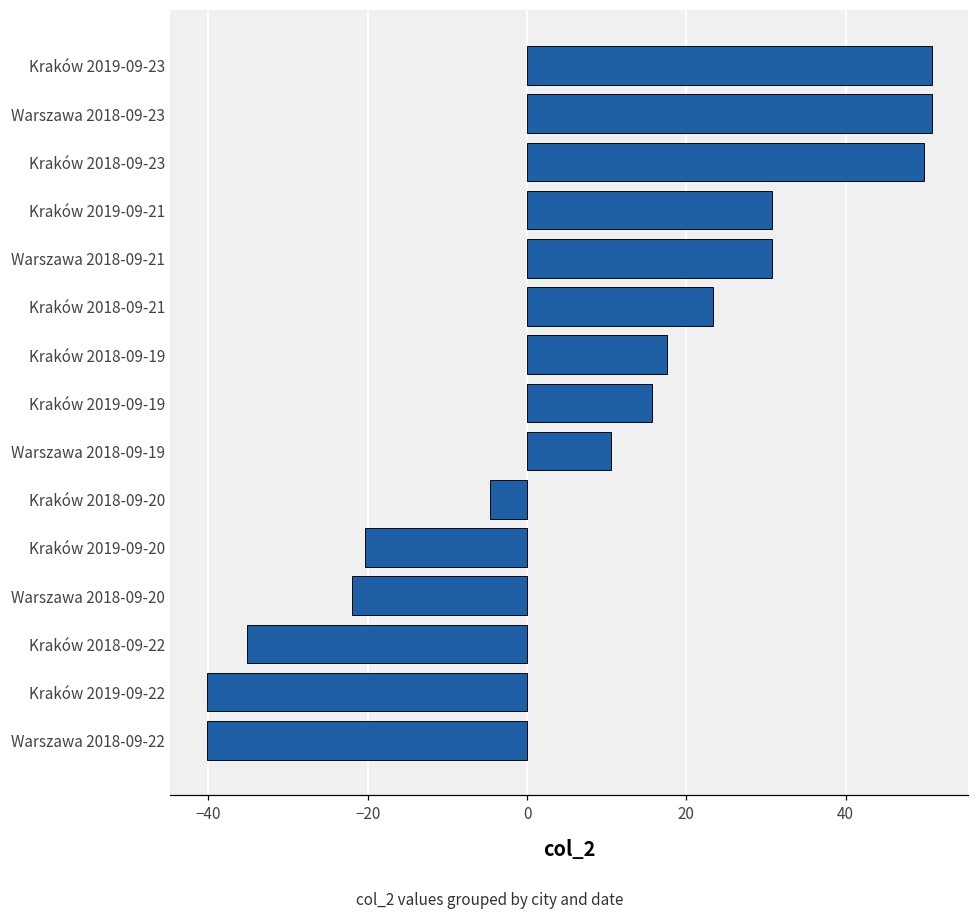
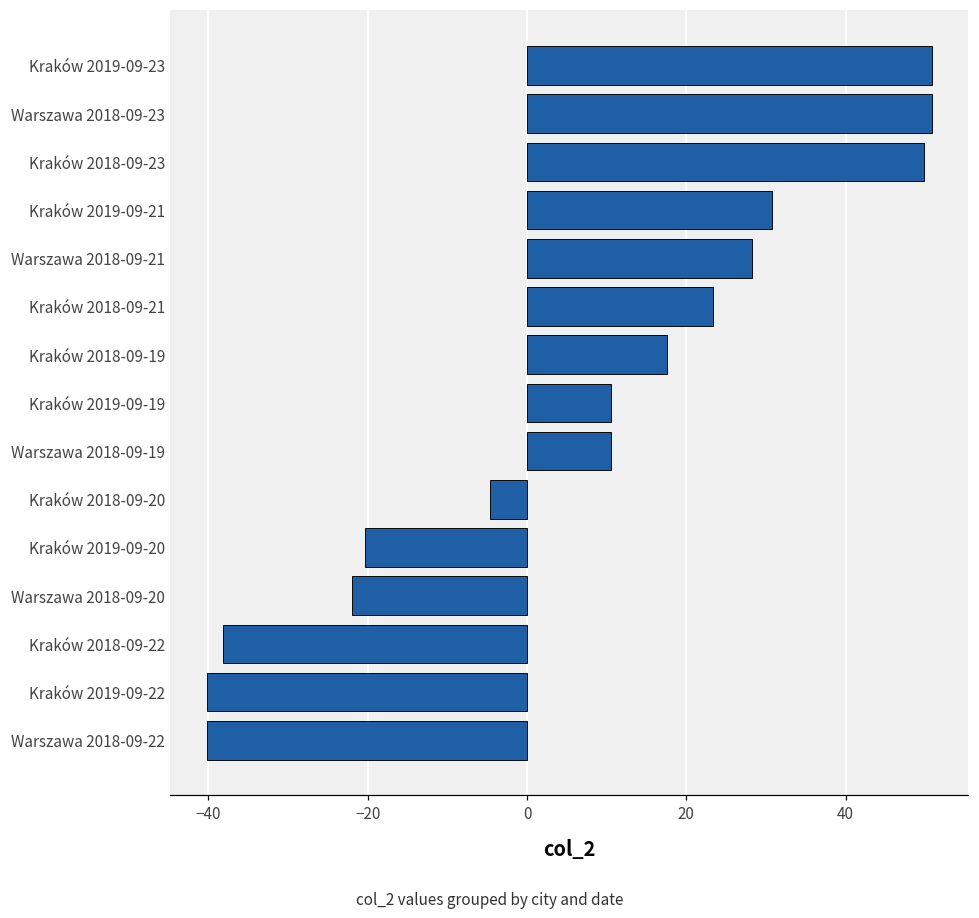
Warszawa 2018-09-21: 31 -> 28
Kraków 2019-09-19: 16 -> 11
Kraków 2018-09-22: -35 -> -38
